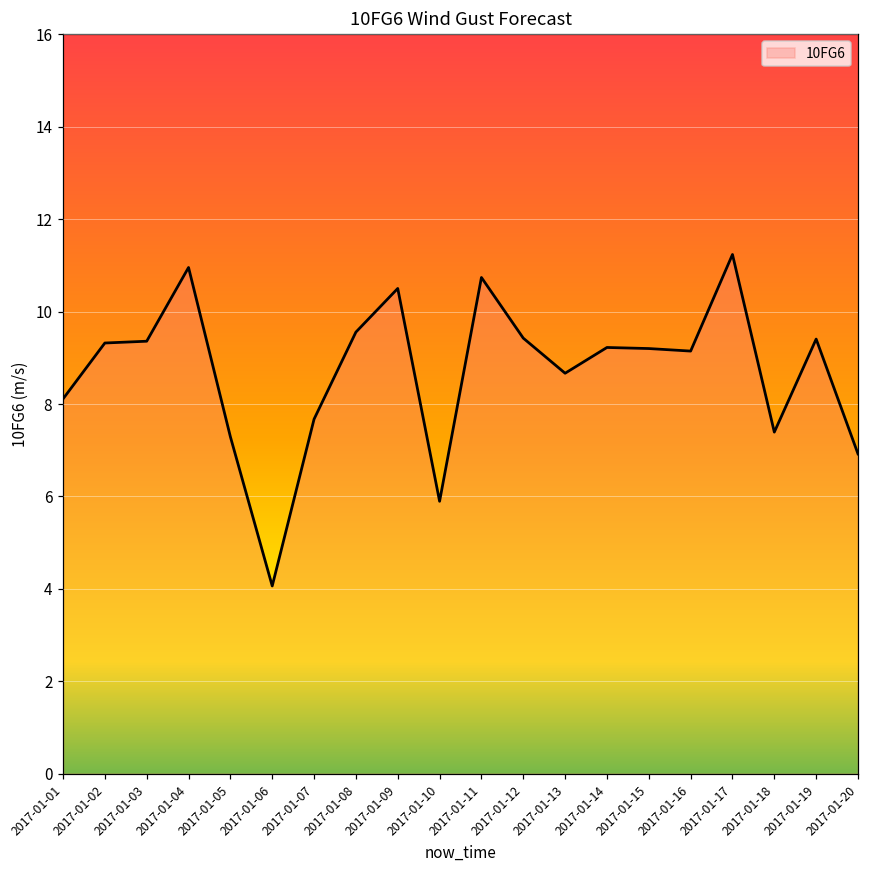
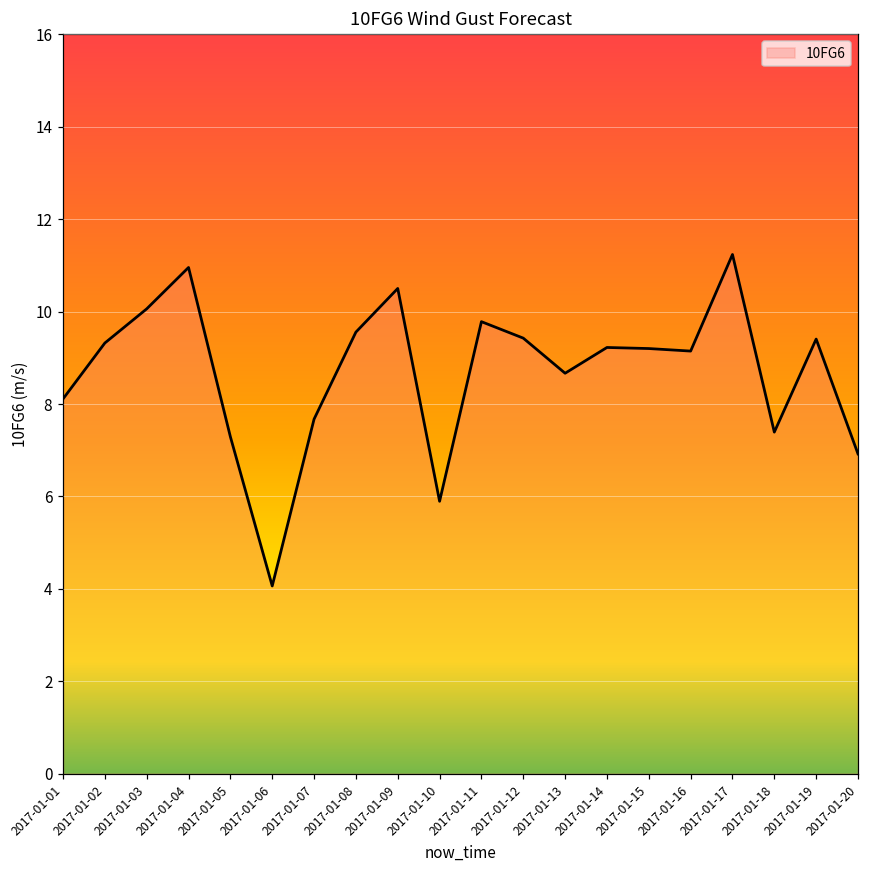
2017-01-03: 9.4 -> 10.1
2017-01-11: 10.7 -> 9.8
